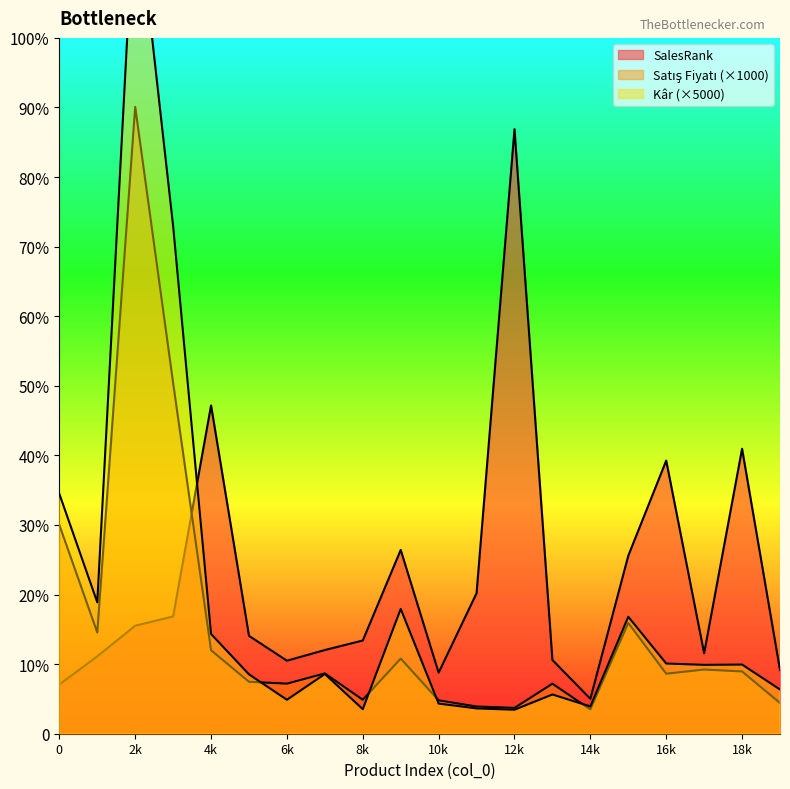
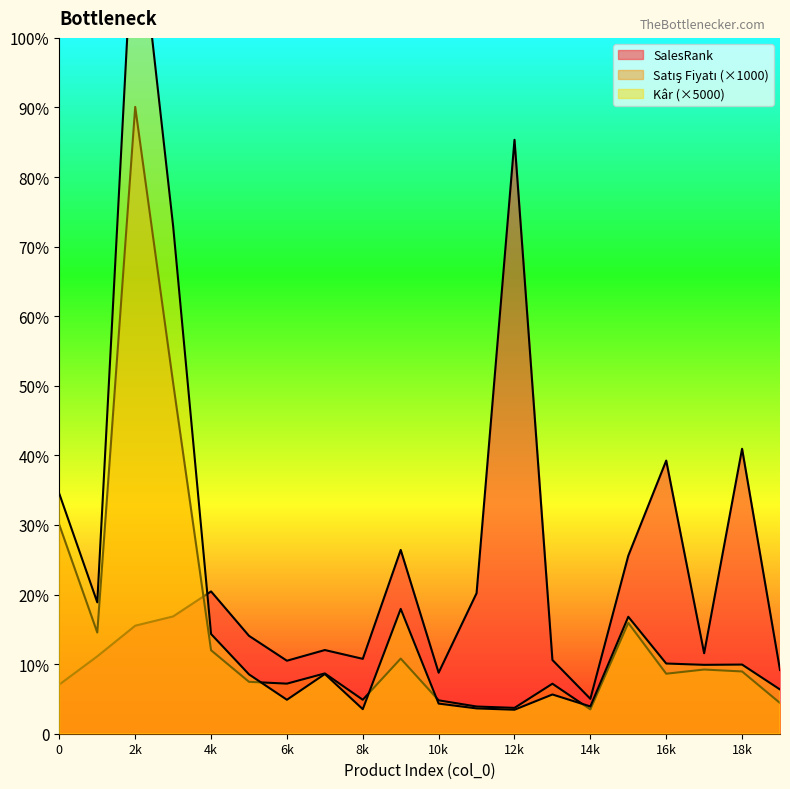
SalesRank, 4k: 47% -> 20%
SalesRank, 8k: 13% -> 11%
SalesRank, 12k: 87% -> 85%
